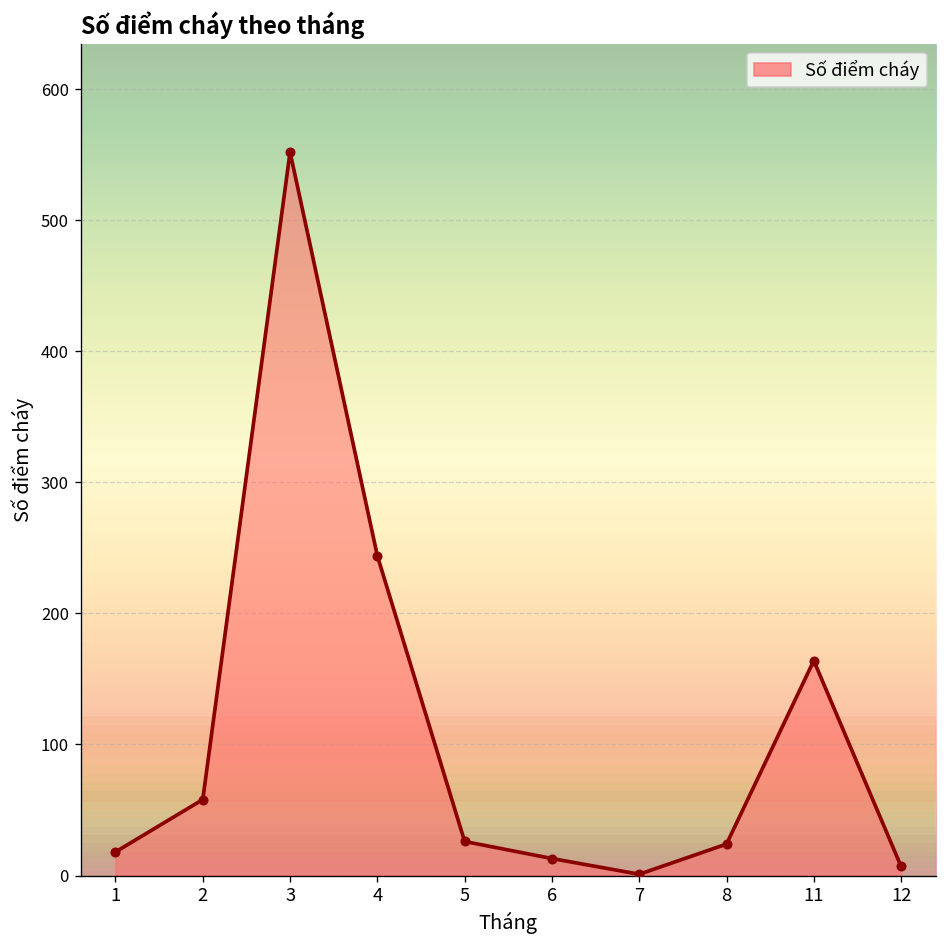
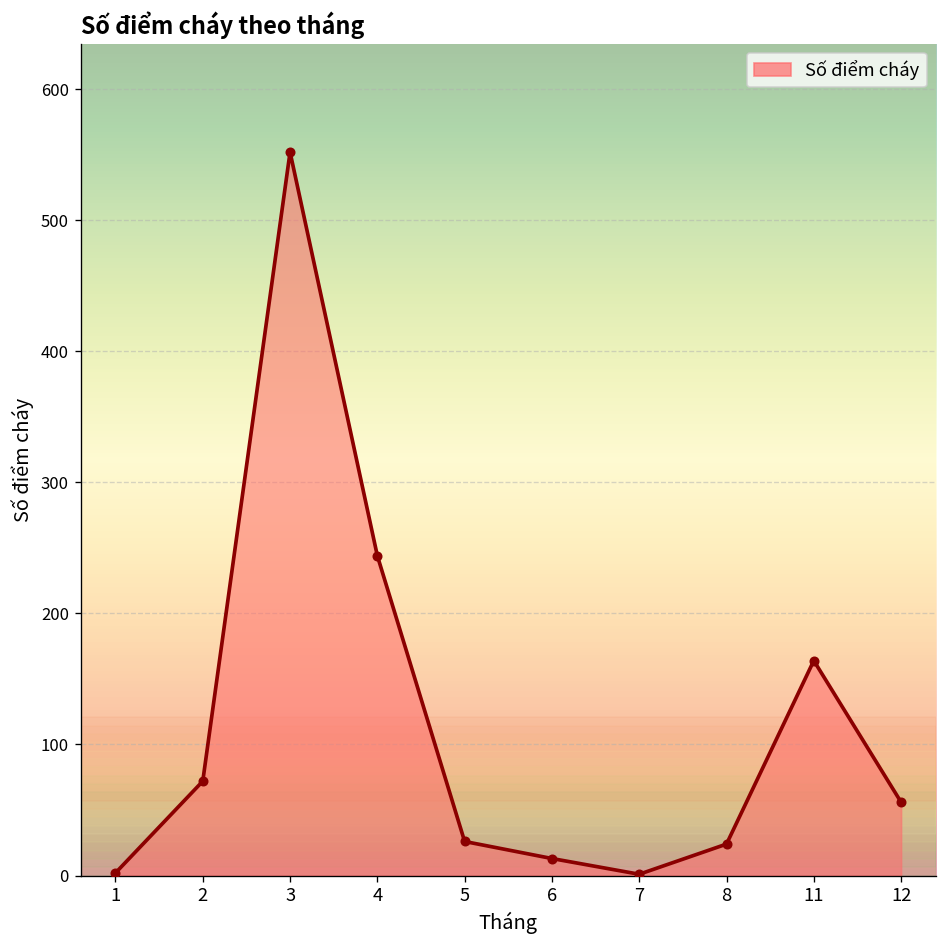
1: 18 -> 2
2: 58 -> 72
12: 7 -> 56
